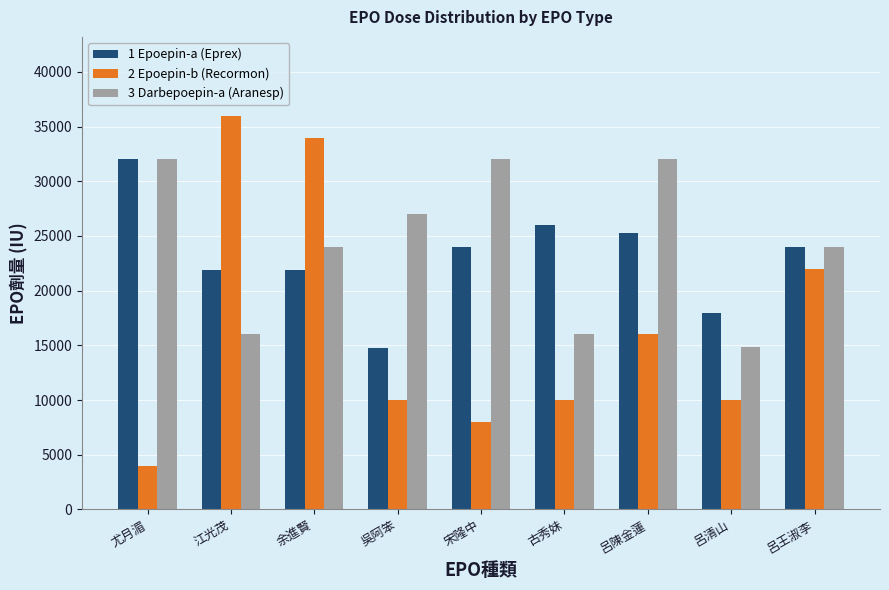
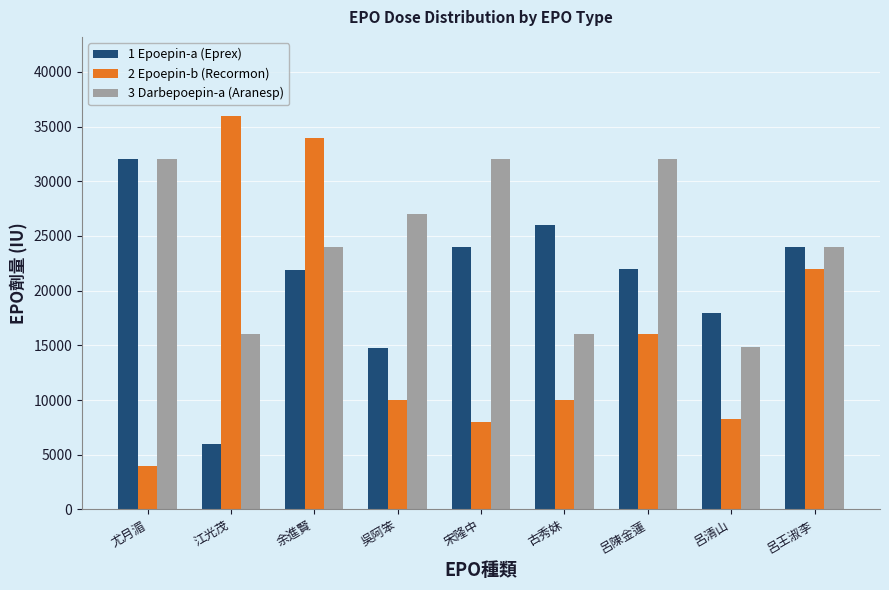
1 Epoepin-a (Eprex), 江光茂: 21900 -> 6000
1 Epoepin-a (Eprex), 呂陳金蓮: 25300 -> 22000
2 Epoepin-b (Recormon), 呂清山: 10000 -> 8300
